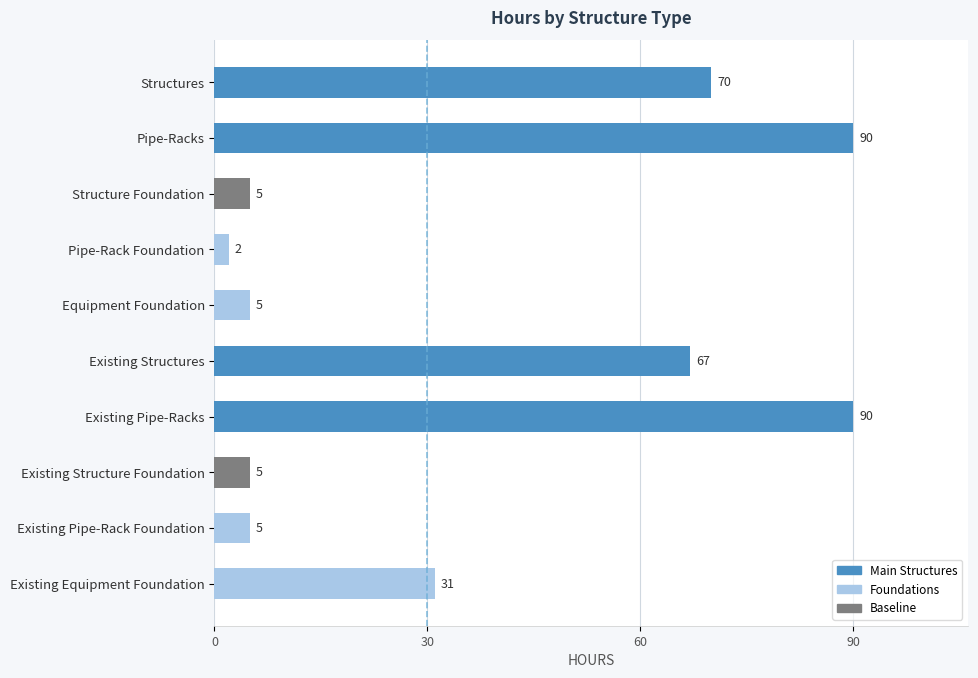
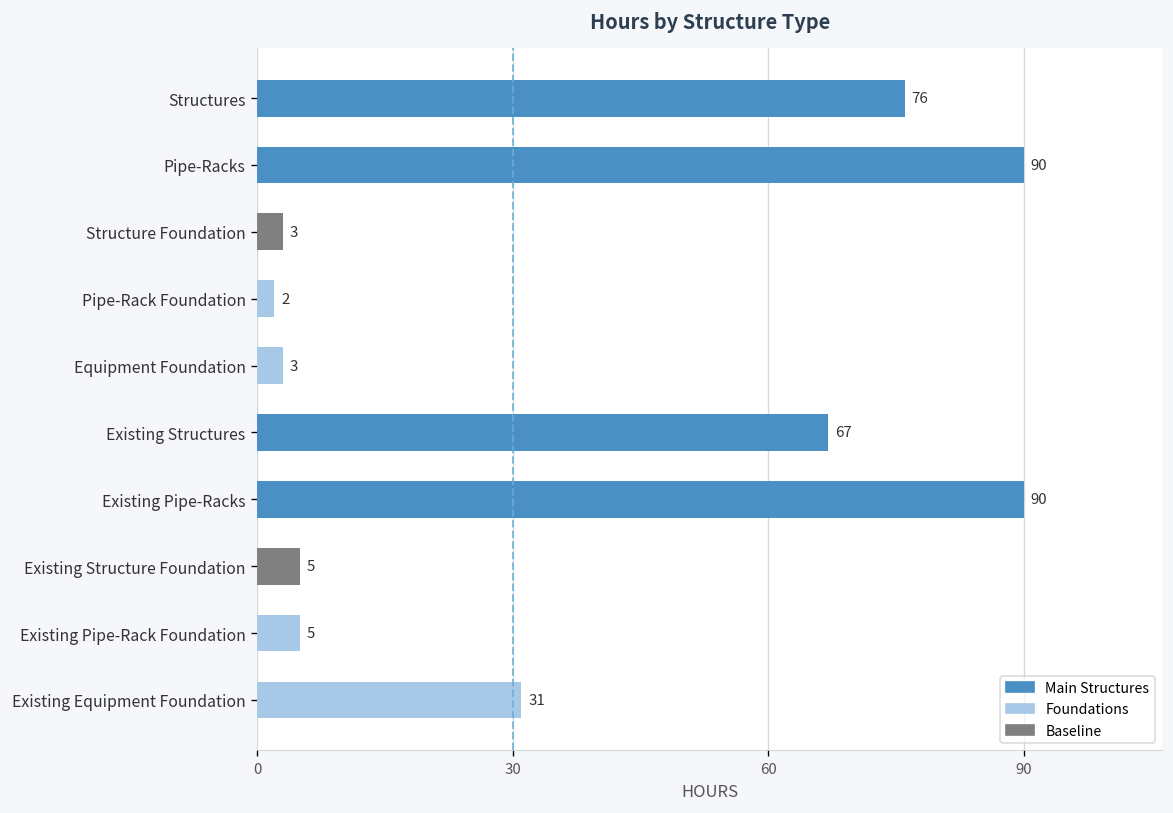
Structures: 70 -> 76
Structure Foundation: 5 -> 3
Equipment Foundation: 5 -> 3
